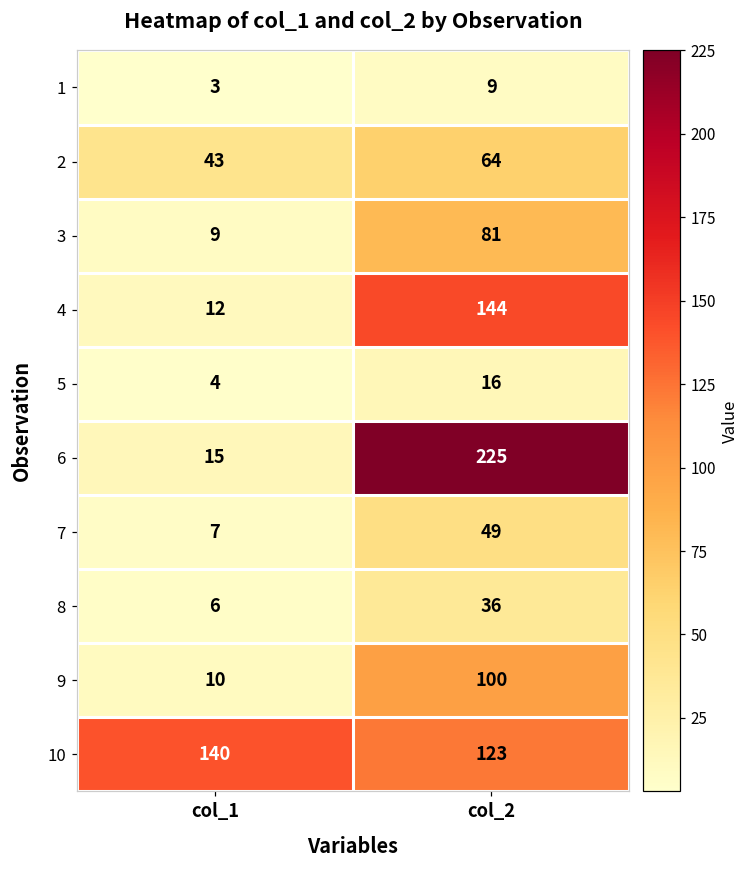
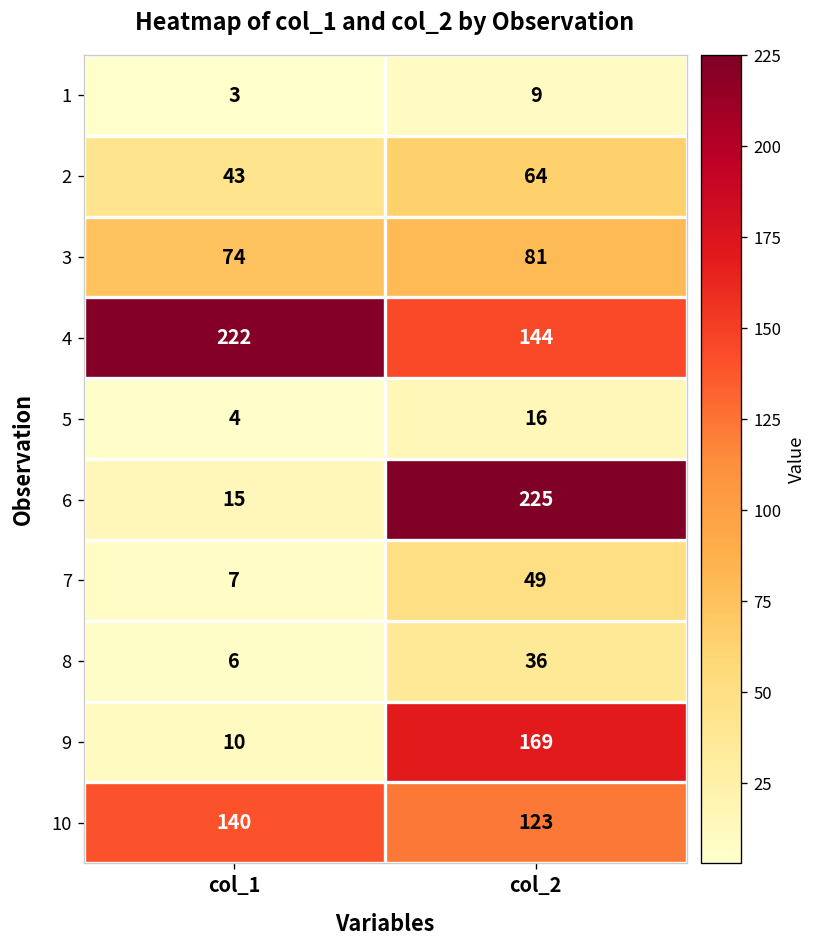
3, col_1: 9 -> 74
4, col_1: 12 -> 222
9, col_2: 100 -> 169
